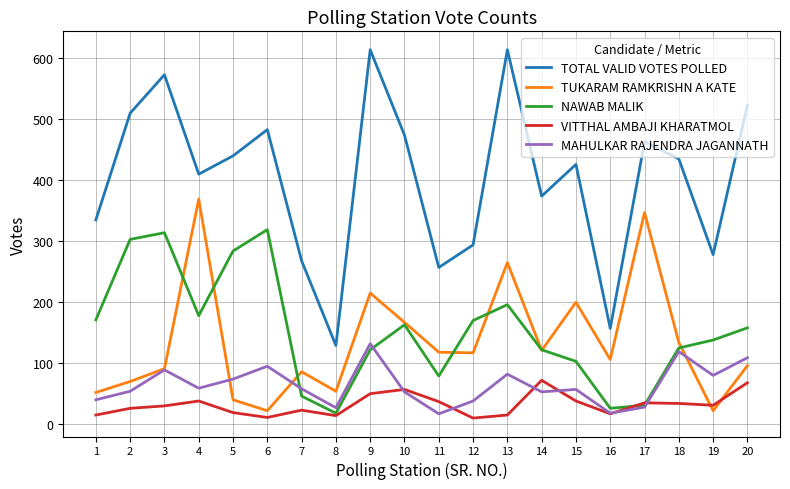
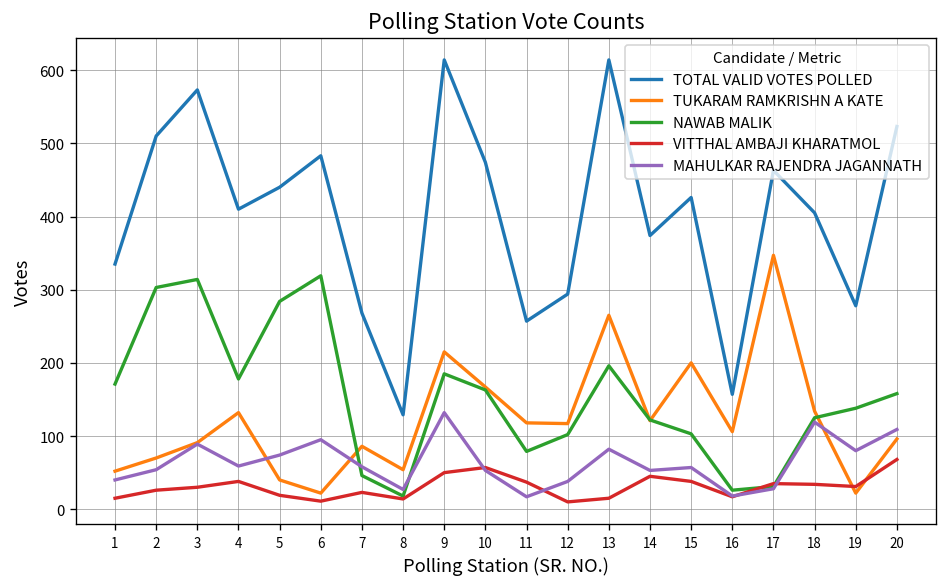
TUKARAM RAMKRISHN A KATE, 4: 370 -> 130
NAWAB MALIK, 9: 120 -> 190
NAWAB MALIK, 12: 170 -> 100
VITTHAL AMBAJI KHARATMOL, 14: 70 -> 50
TOTAL VALID VOTES POLLED, 18: 440 -> 410
